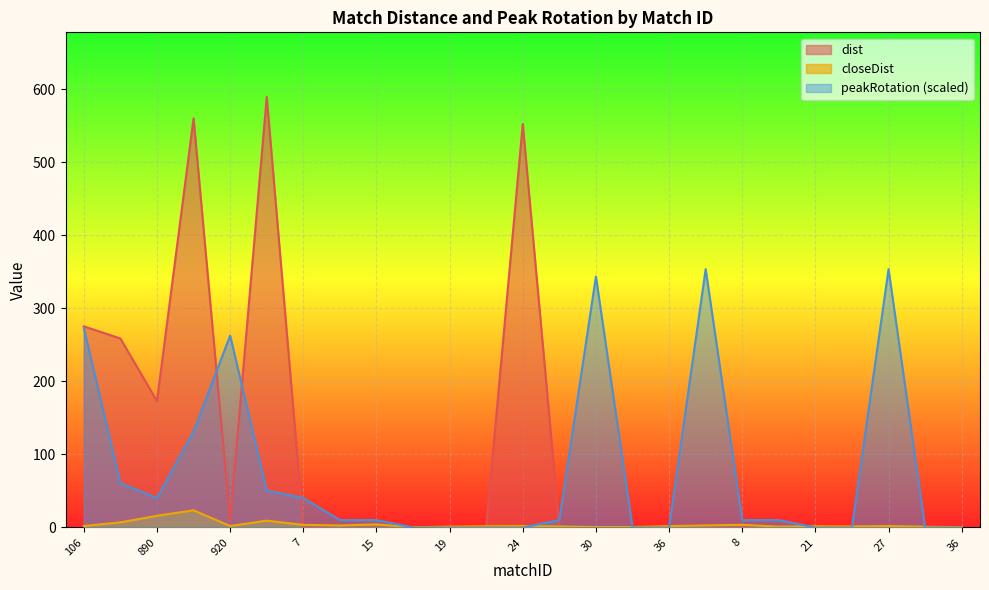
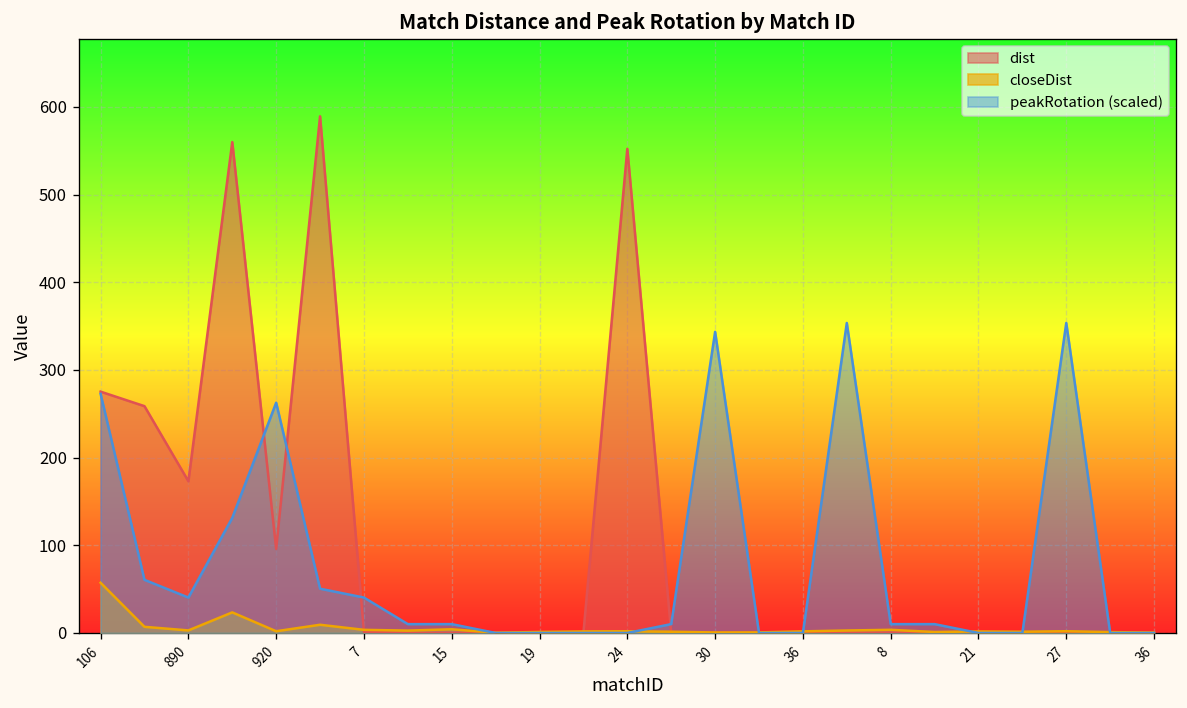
closeDist, 106: 0 -> 60
closeDist, 890: 20 -> 0
dist, 920: 10 -> 100
